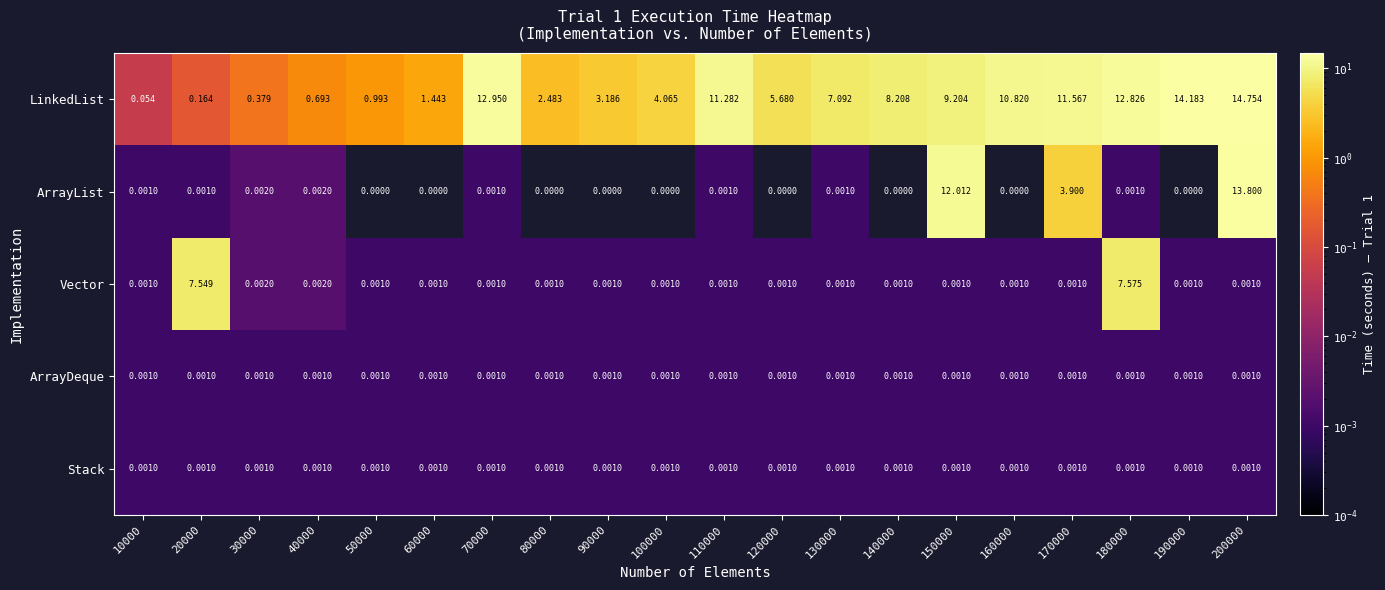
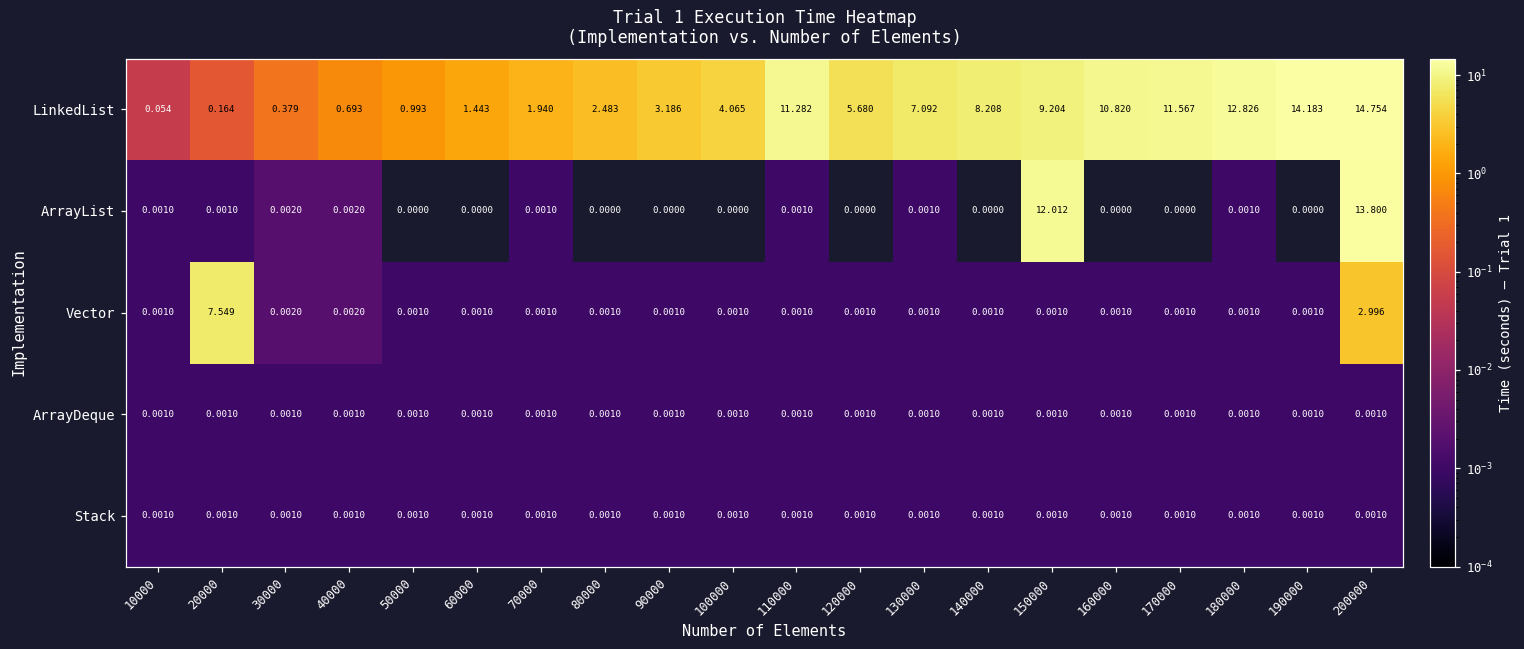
LinkedList, 70000: 12.950 -> 1.940
ArrayList, 170000: 3.900 -> 0.0000
Vector, 180000: 7.575 -> 0.0010
Vector, 200000: 0.0010 -> 2.996
